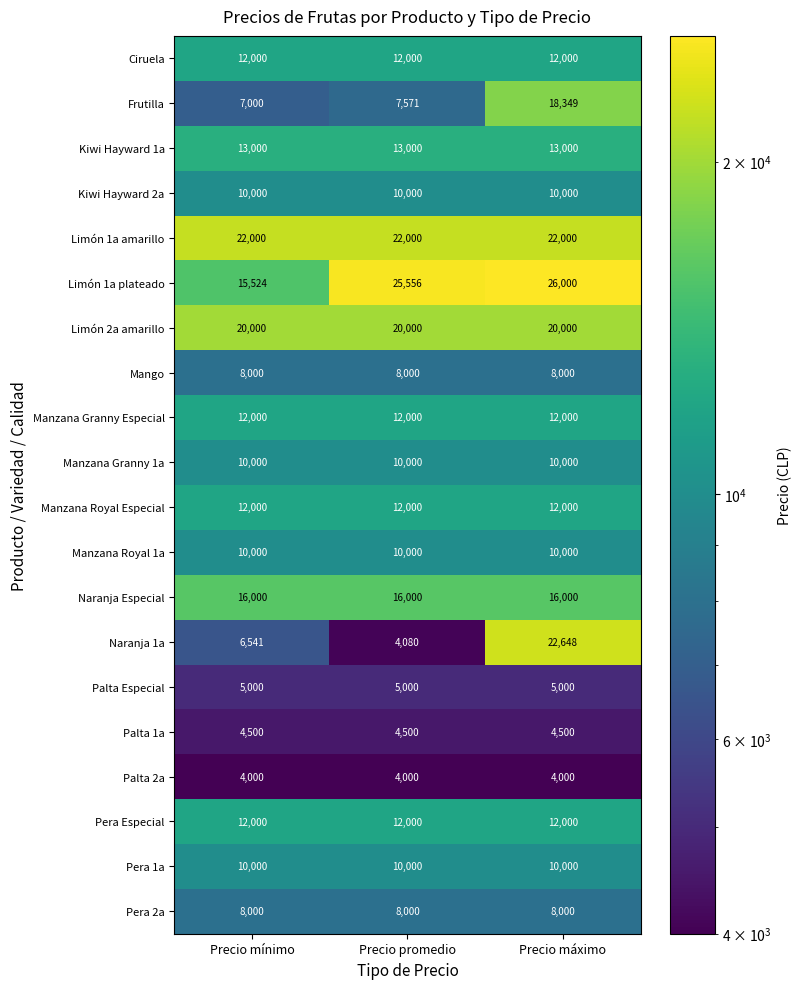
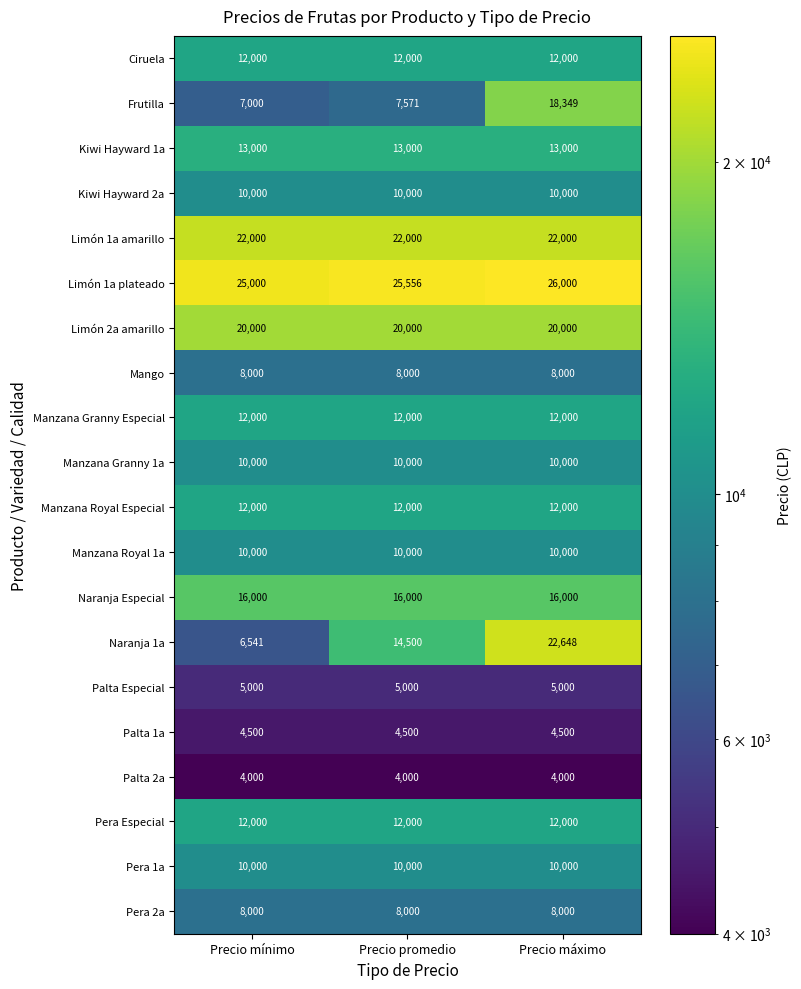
Limón 1a plateado, Precio mínimo: 15,524 -> 25,000
Naranja 1a, Precio promedio: 4,080 -> 14,500
